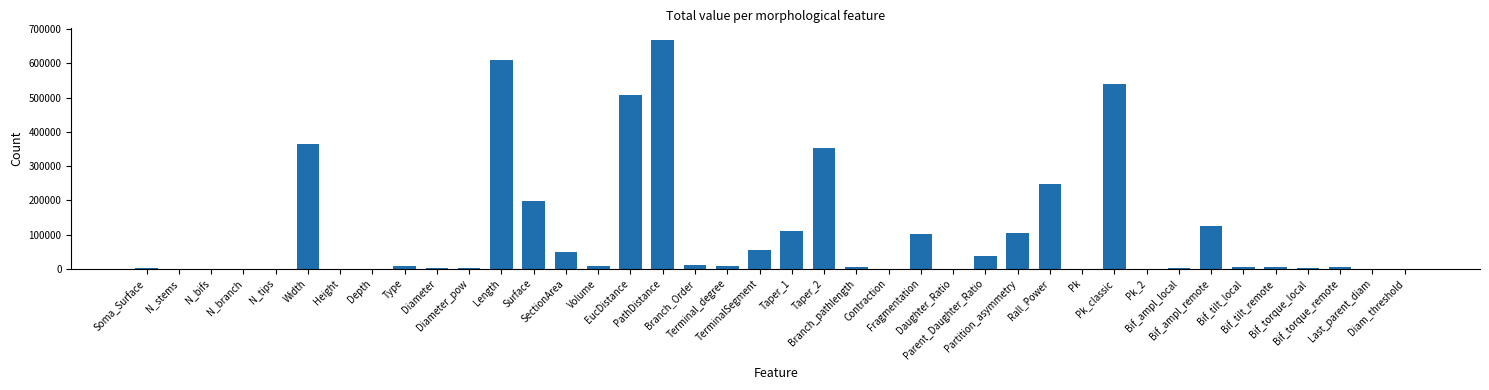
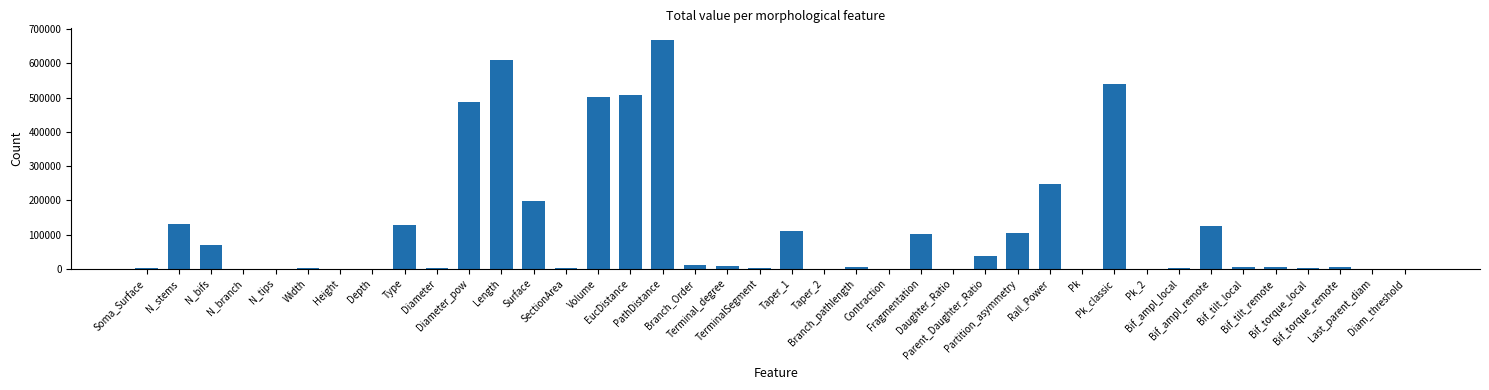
N_stems: 0 -> 130000
N_bifs: 0 -> 70000
Width: 360000 -> 0
Type: 10000 -> 130000
Diameter_pow: 0 -> 490000
SectionArea: 50000 -> 0
Volume: 10000 -> 500000
TerminalSegment: 50000 -> 0
Taper_2: 350000 -> 0
